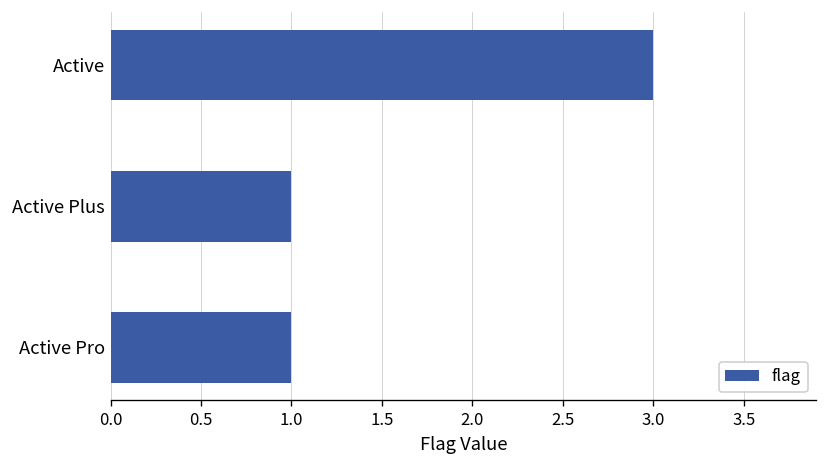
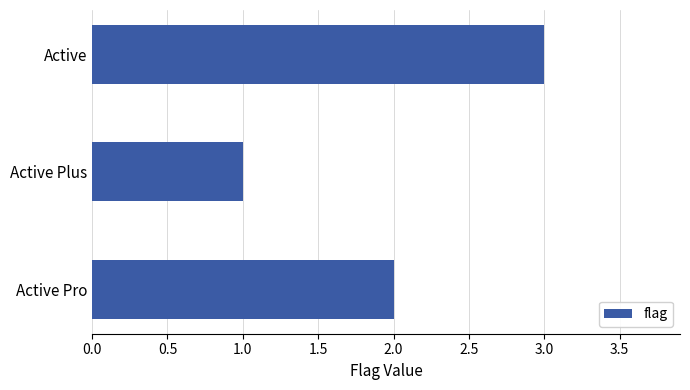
Active Pro: 1 -> 2
